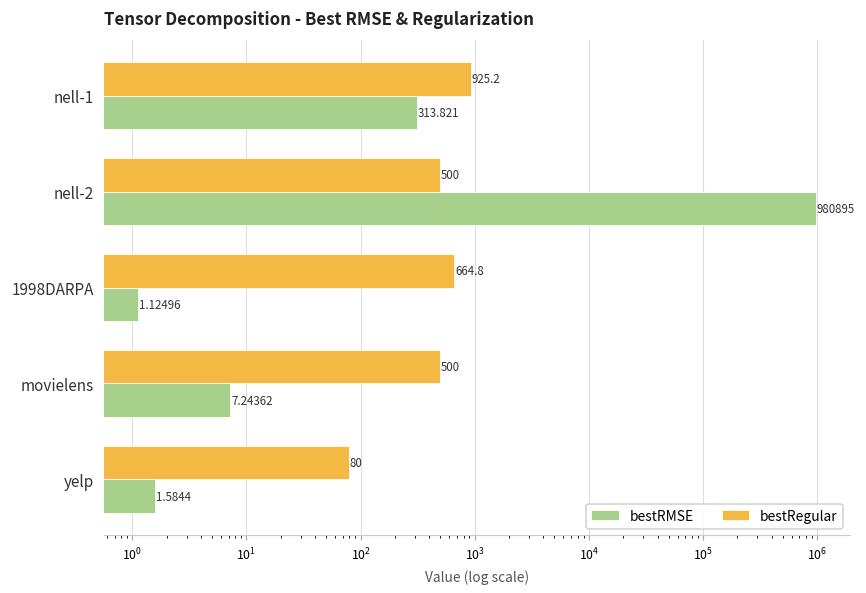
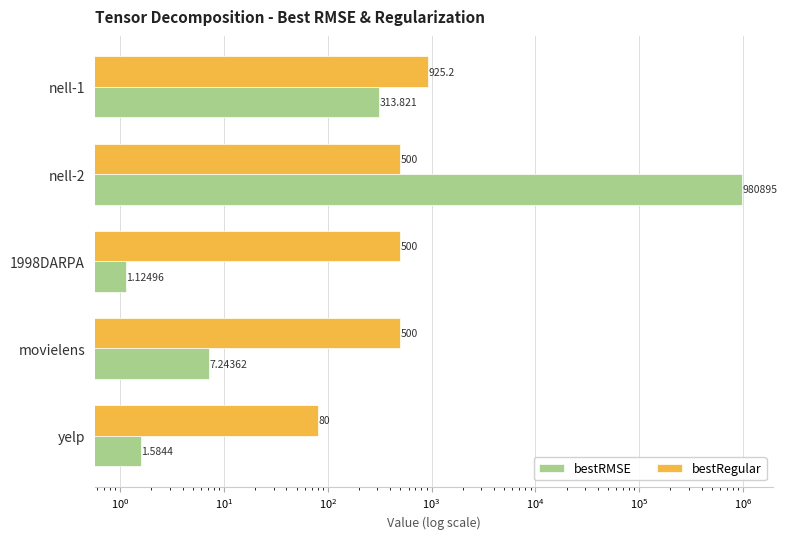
bestRegular, 1998DARPA: 664.8 -> 500
